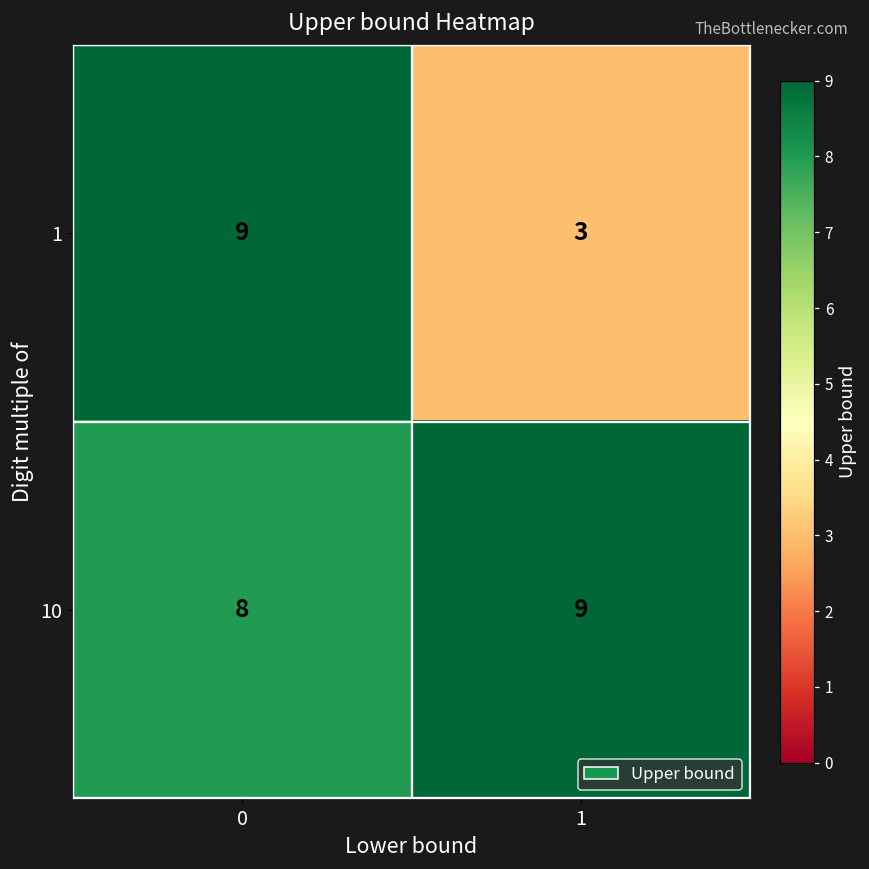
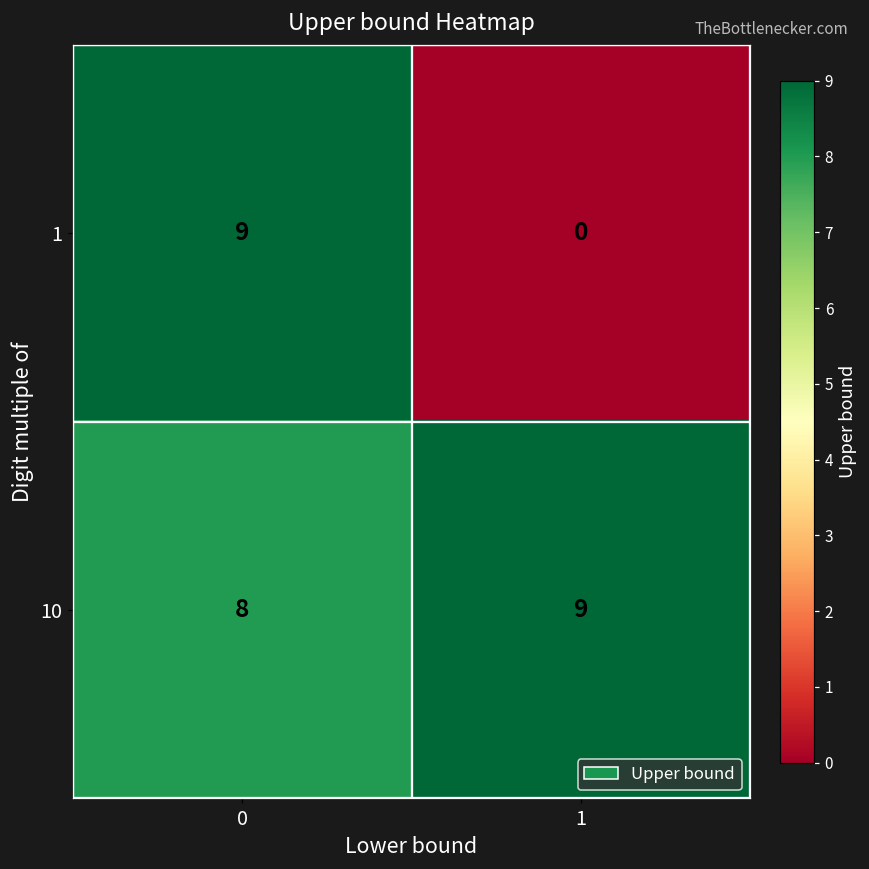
1, 1: 3 -> 0
